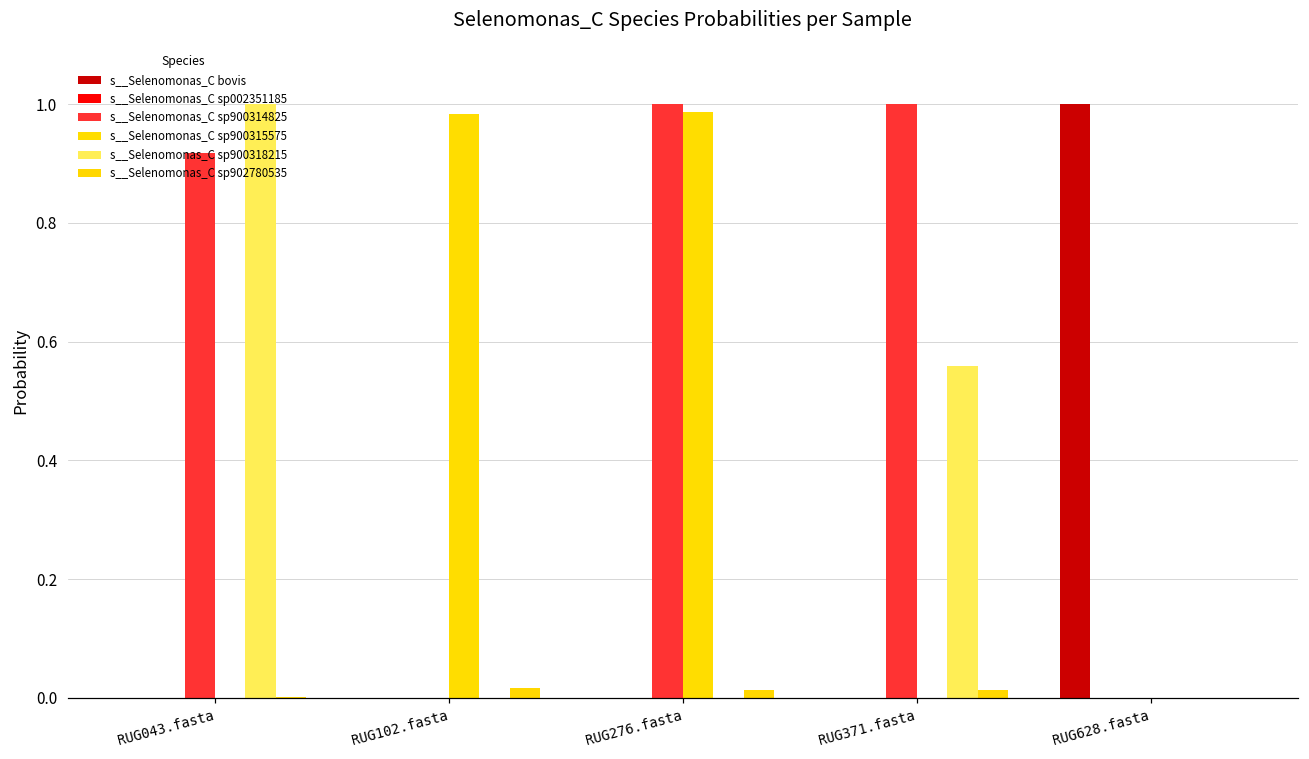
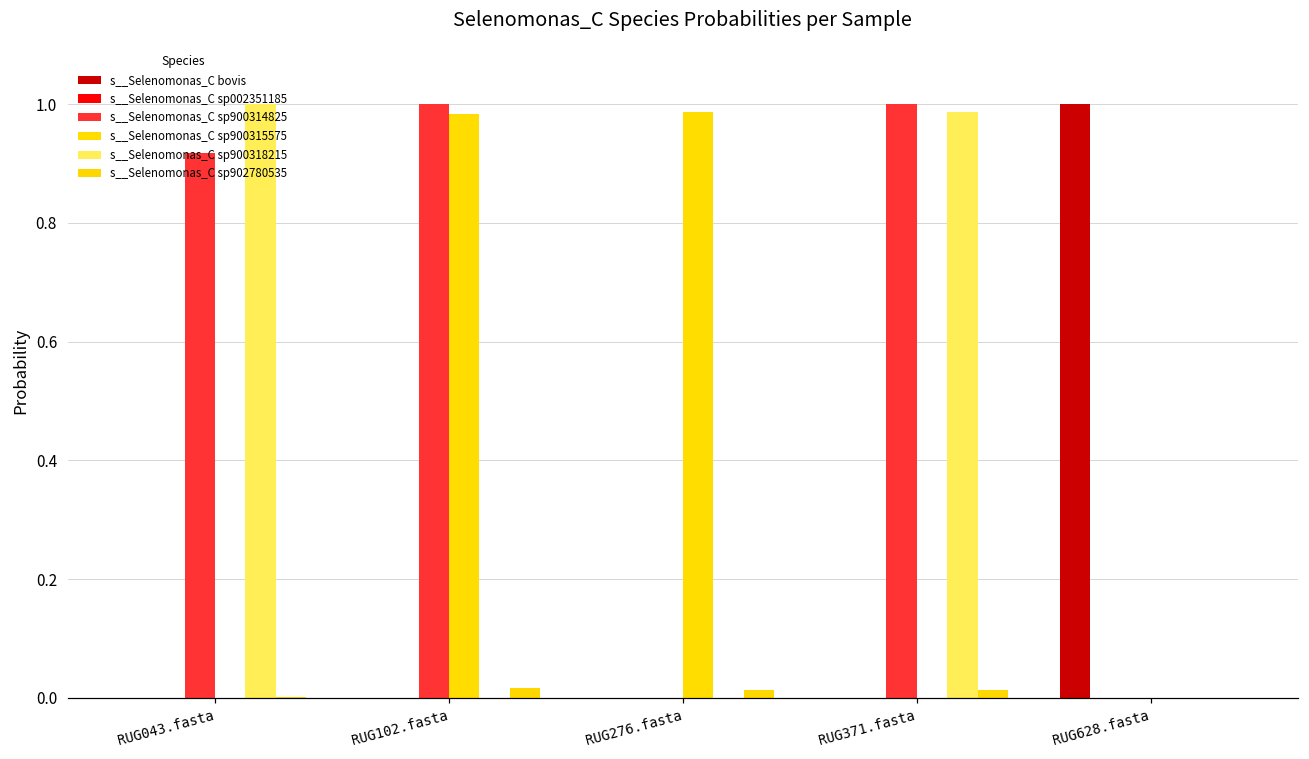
s__Selenomonas_C sp900314825, RUG102.fasta: 0 -> 1
s__Selenomonas_C sp900314825, RUG276.fasta: 1 -> 0
s__Selenomonas_C sp900318215, RUG371.fasta: 0.56 -> 0.99
